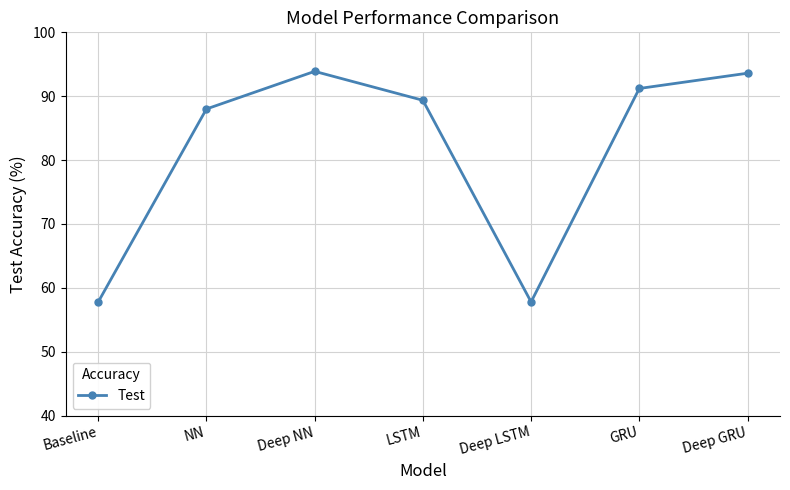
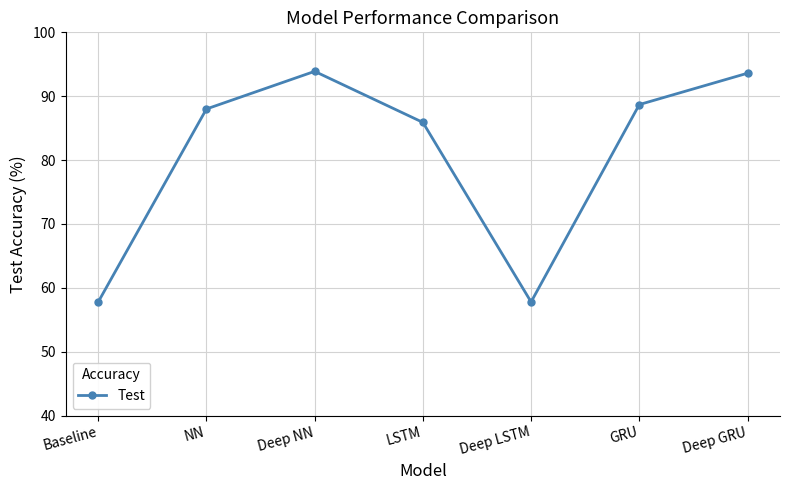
LSTM: 89 -> 86
GRU: 91 -> 89
